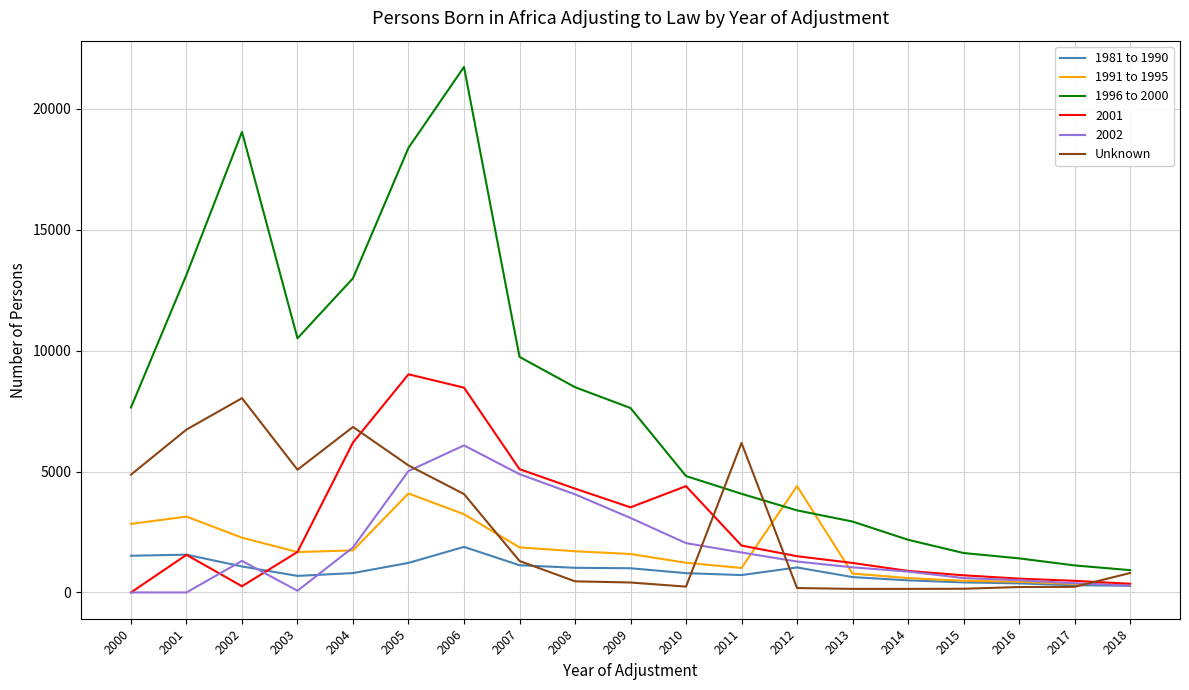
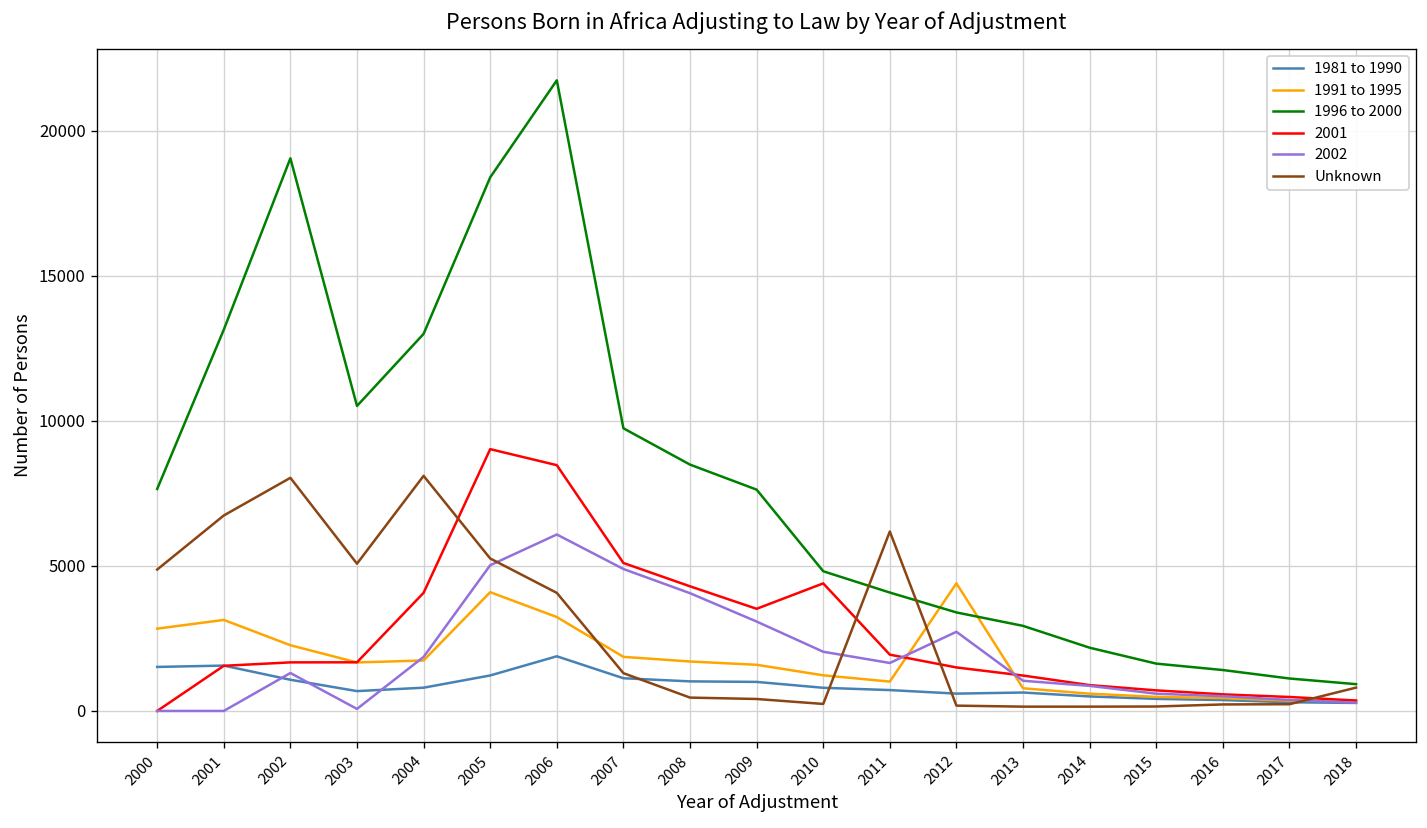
2001, 2002: 300 -> 1700
2001, 2004: 6200 -> 4100
Unknown, 2004: 6800 -> 8100
1981 to 1990, 2012: 1000 -> 600
2002, 2012: 1300 -> 2700
